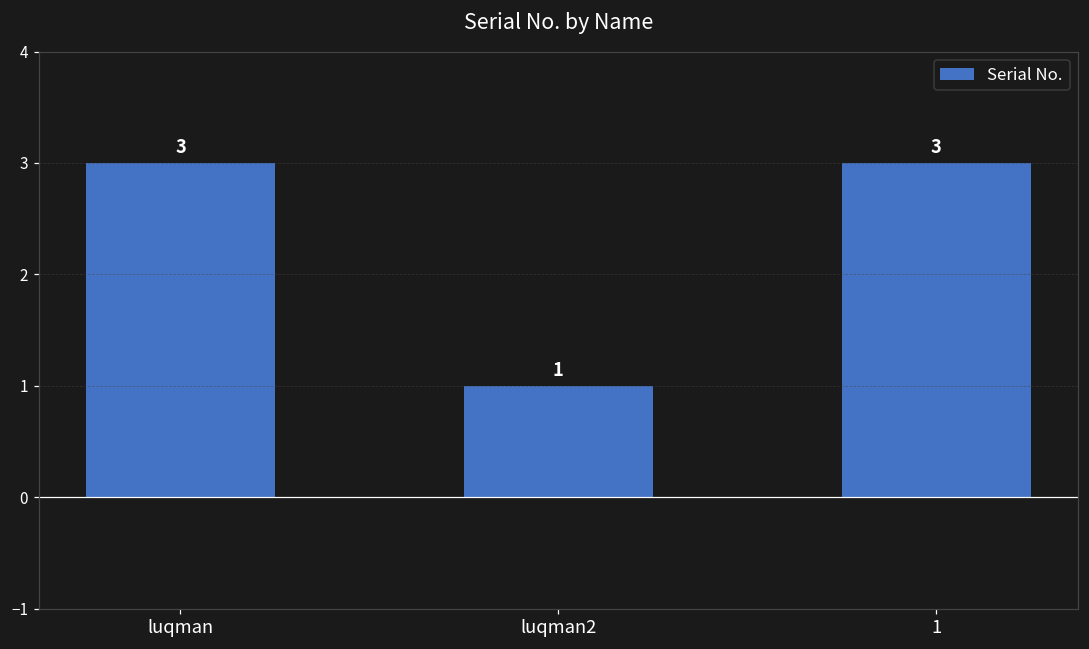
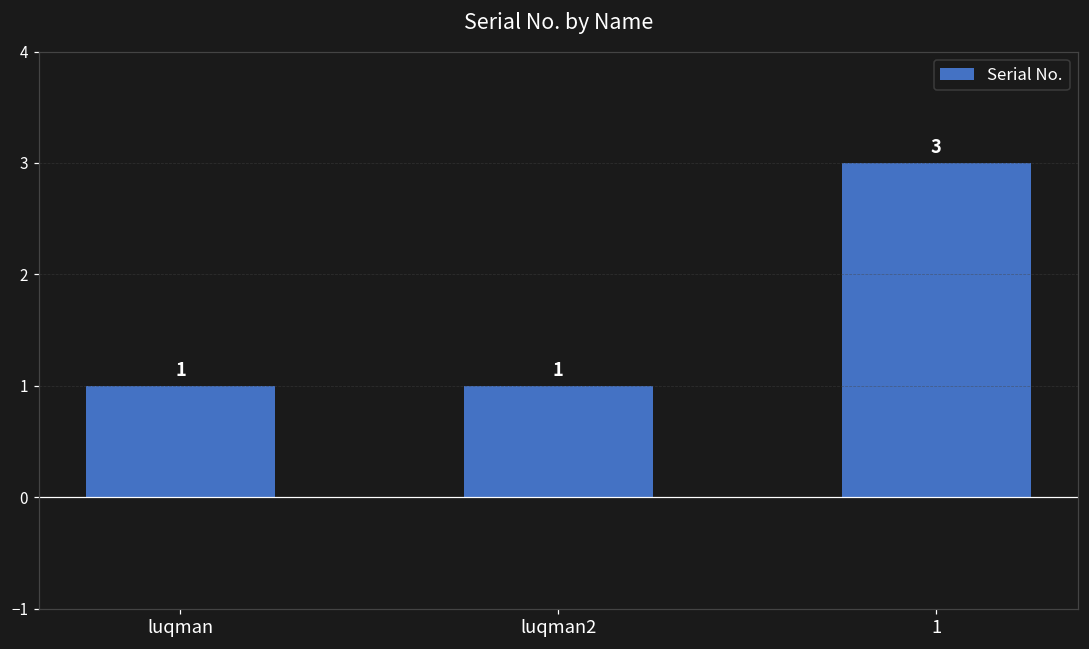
luqman: 3 -> 1
